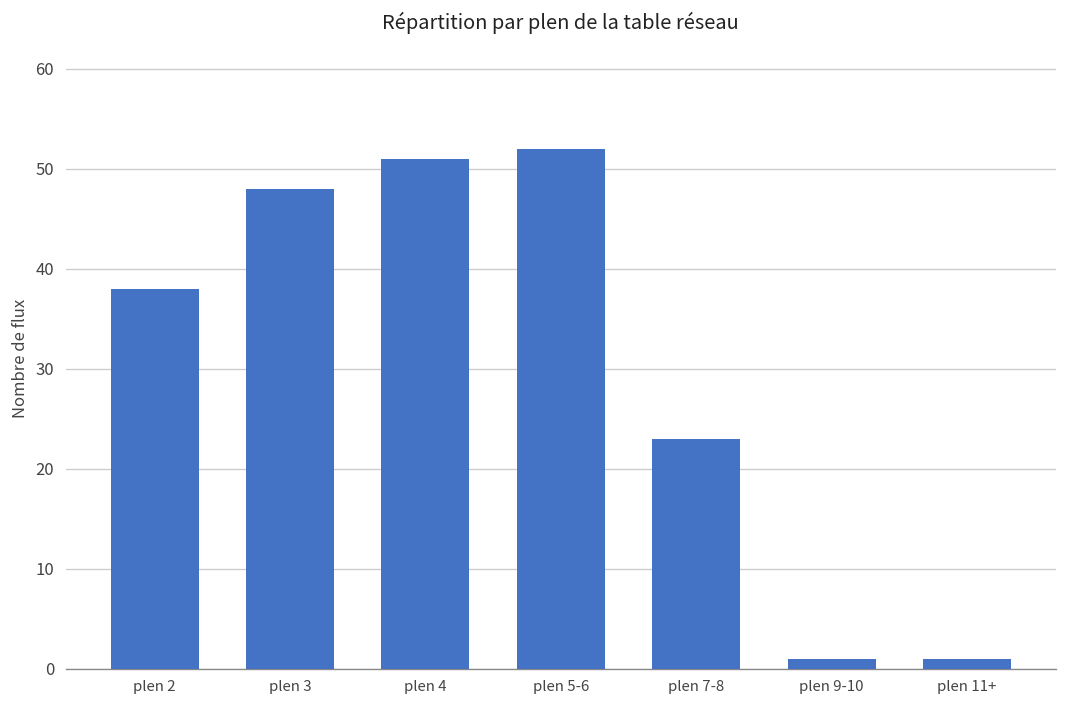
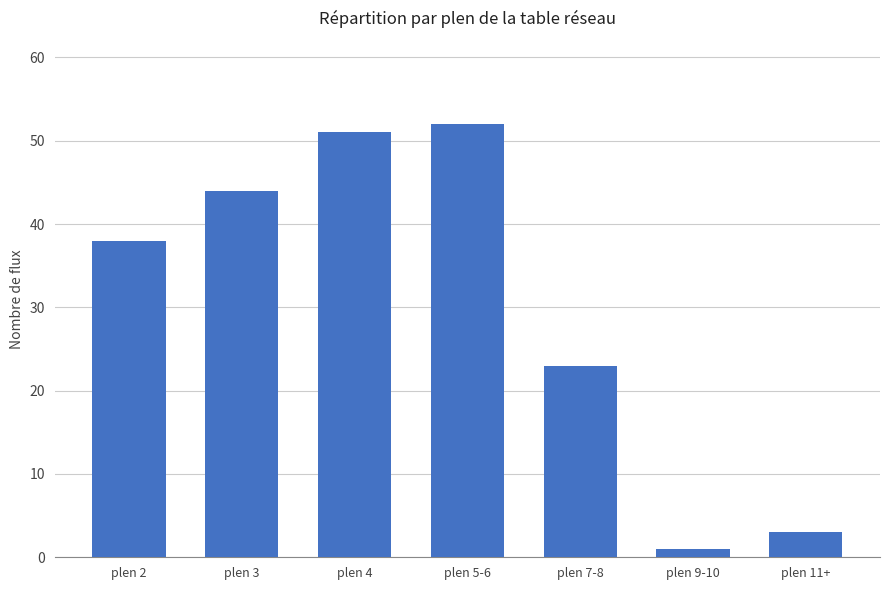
plen 3: 48 -> 44
plen 11+: 1 -> 3
